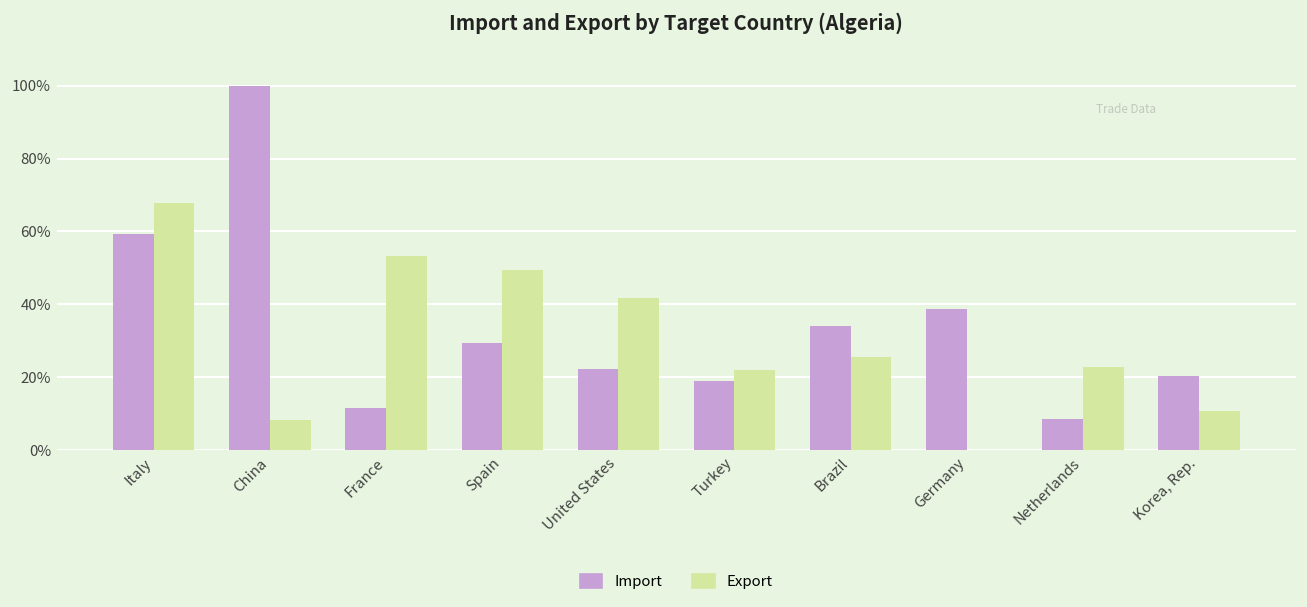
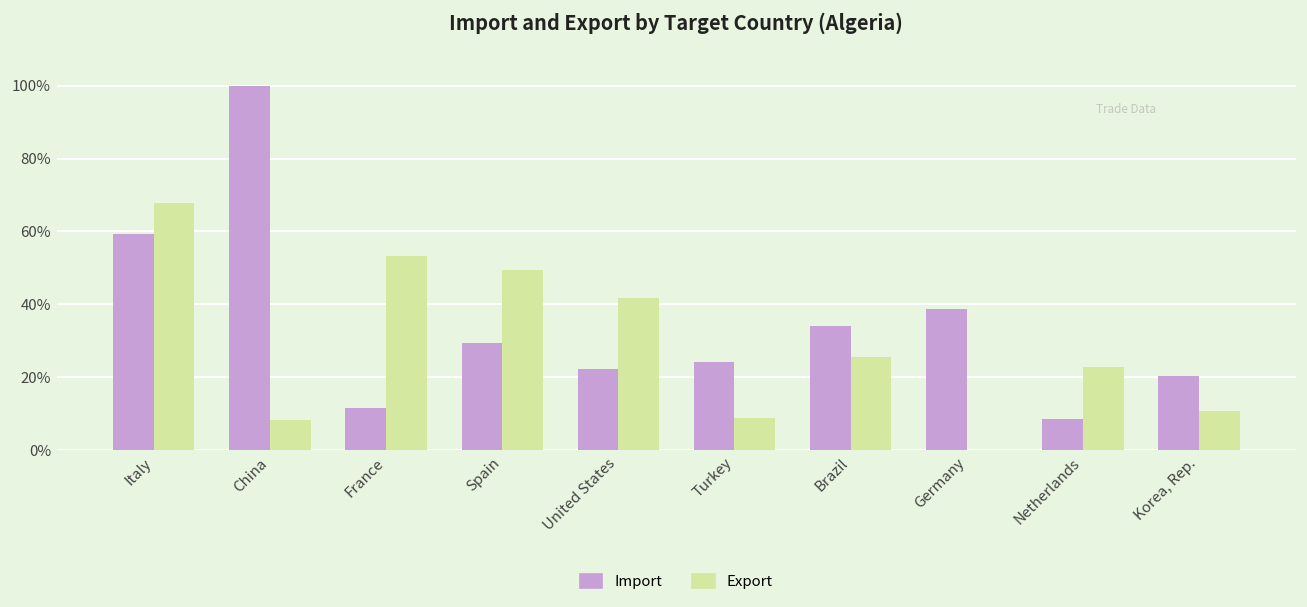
Import, Turkey: 19% -> 24%
Export, Turkey: 22% -> 9%
